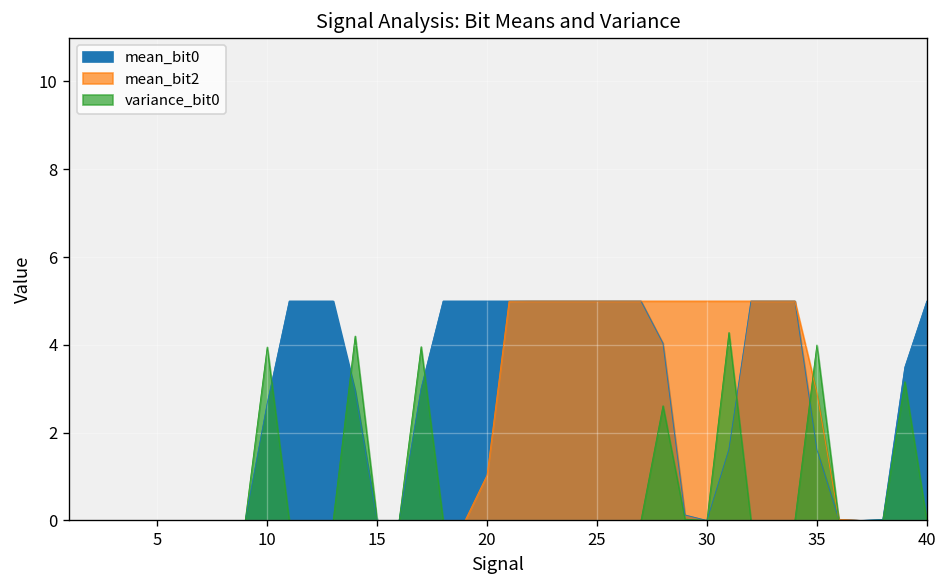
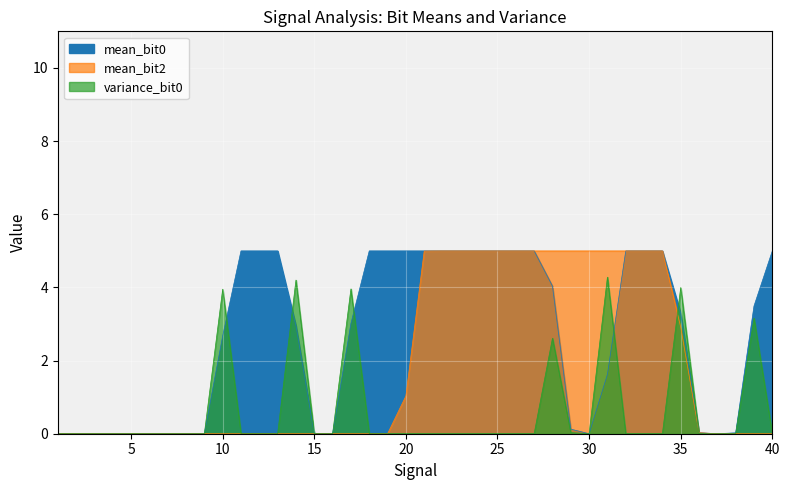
mean_bit0, 35: 1.6 -> 3.3
